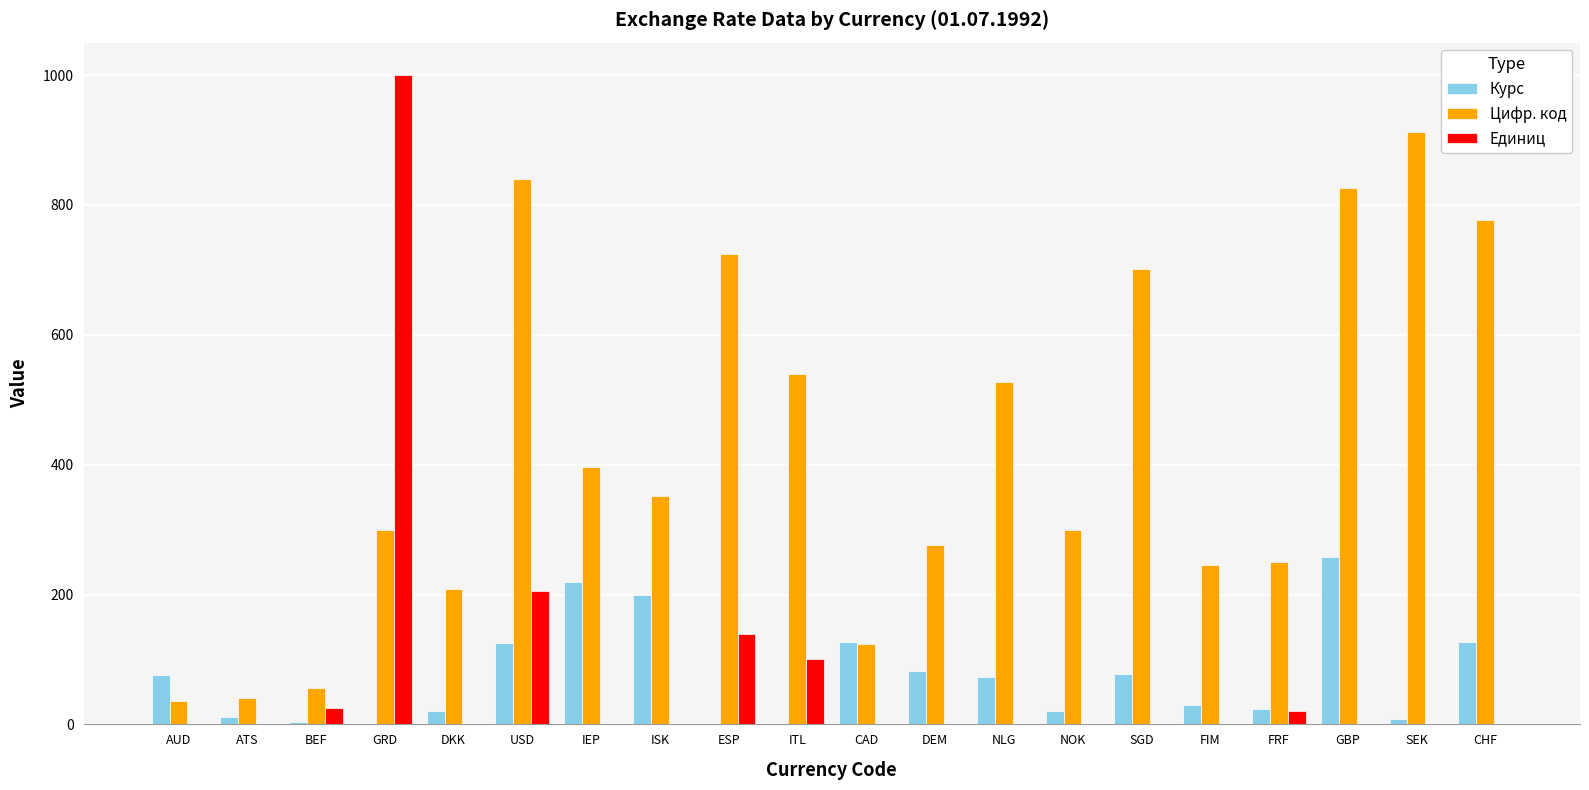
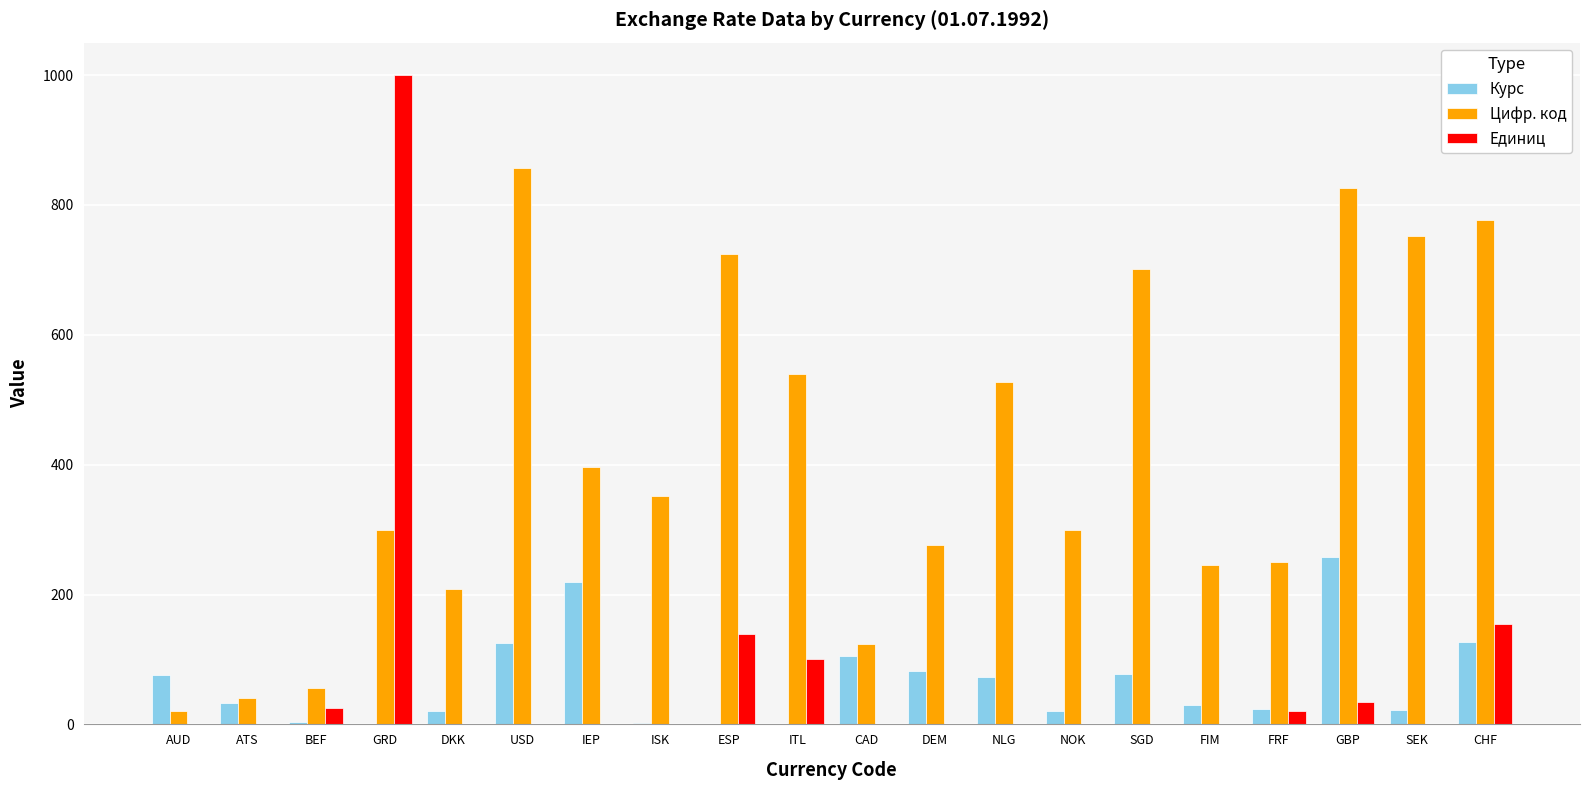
Цифр. код, AUD: 40 -> 20
Курс, ATS: 10 -> 30
Цифр. код, USD: 840 -> 860
Единиц, USD: 210 -> 0
Курс, ISK: 200 -> 0
Курс, CAD: 130 -> 100
Единиц, GBP: 0 -> 40
Курс, SEK: 10 -> 20
Цифр. код, SEK: 910 -> 750
Единиц, CHF: 0 -> 160
